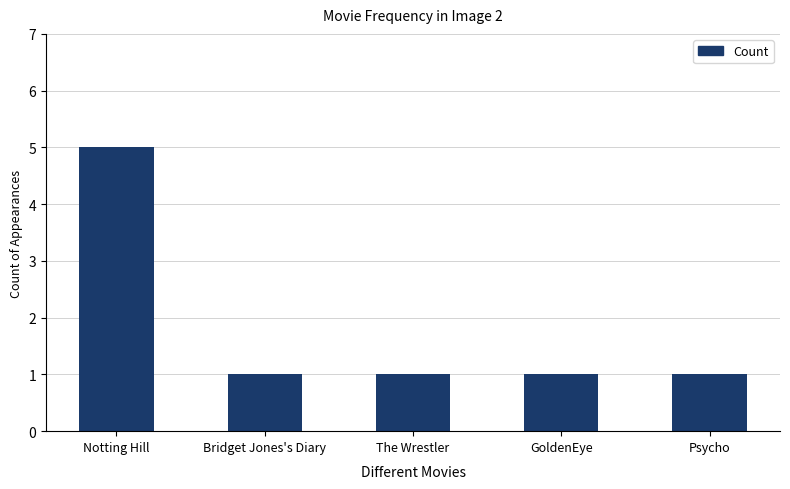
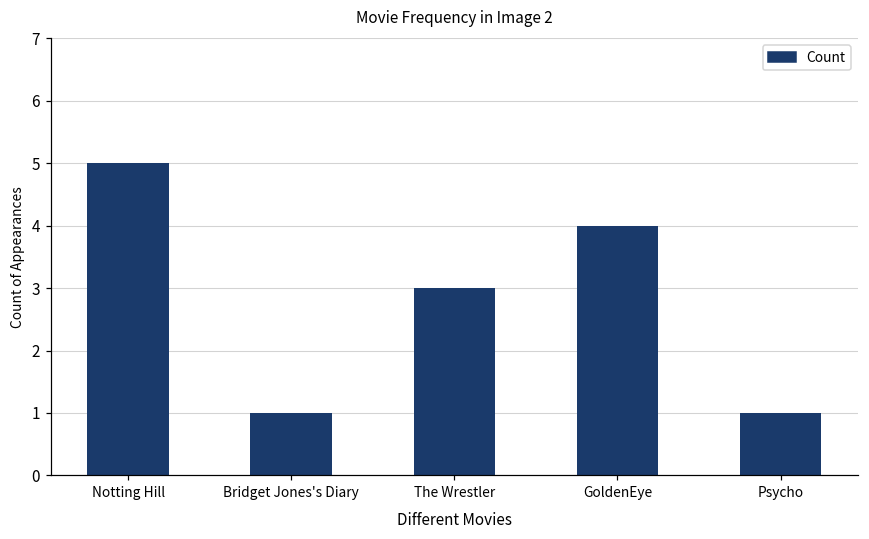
The Wrestler: 1 -> 3
GoldenEye: 1 -> 4
